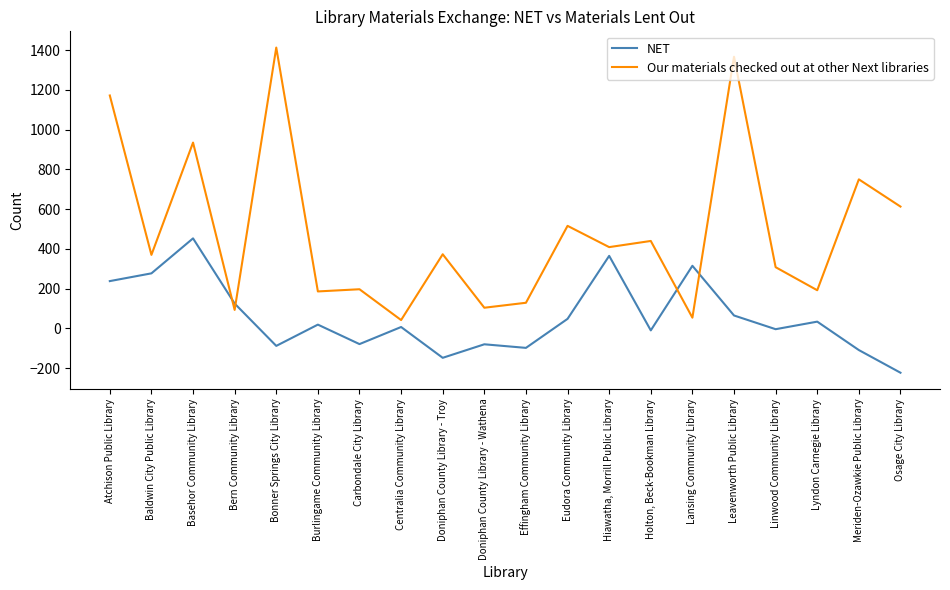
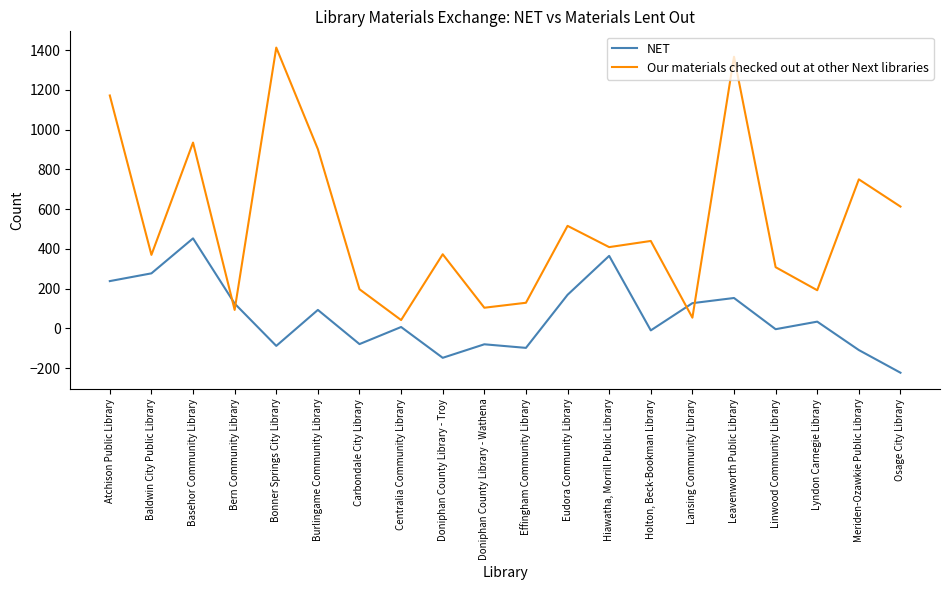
NET, Burlingame Community Library: 20 -> 90
Our materials checked out at other Next libraries, Burlingame Community Library: 190 -> 900
NET, Eudora Community Library: 50 -> 170
NET, Lansing Community Library: 320 -> 130
NET, Leavenworth Public Library: 70 -> 150
